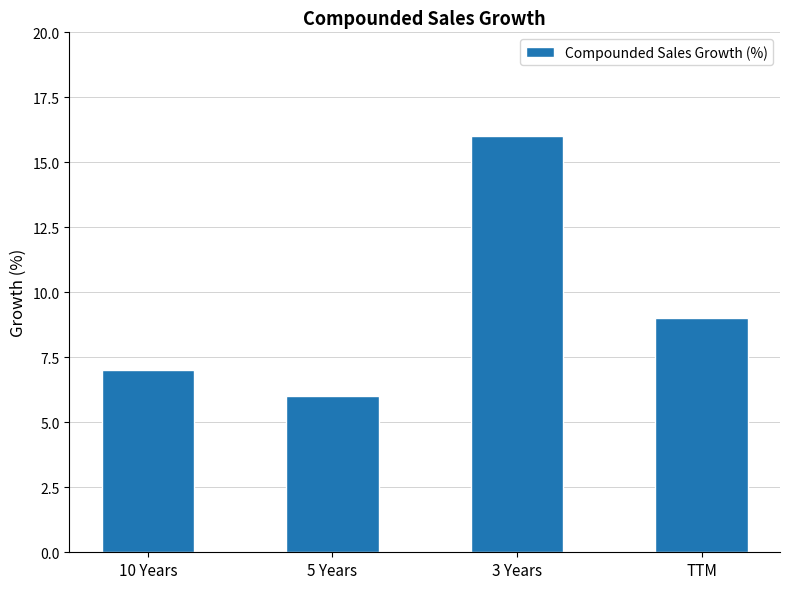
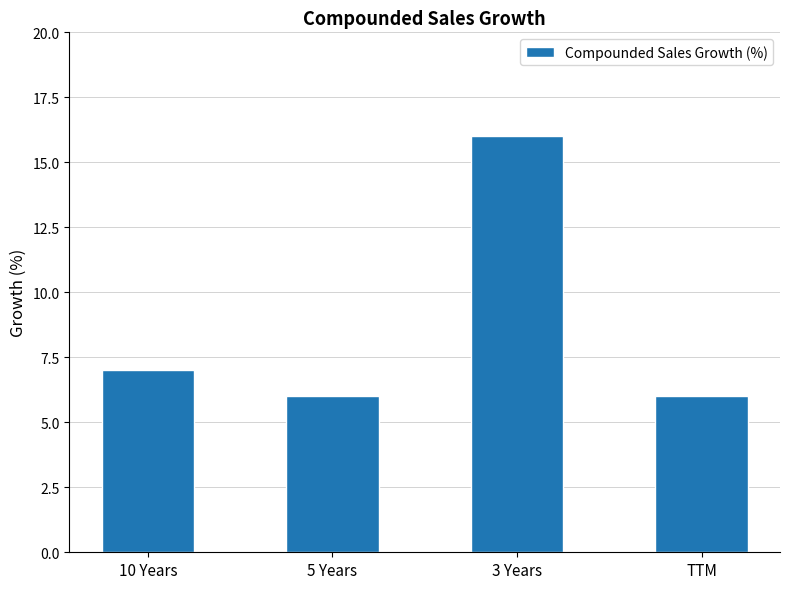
TTM: 9 -> 6
